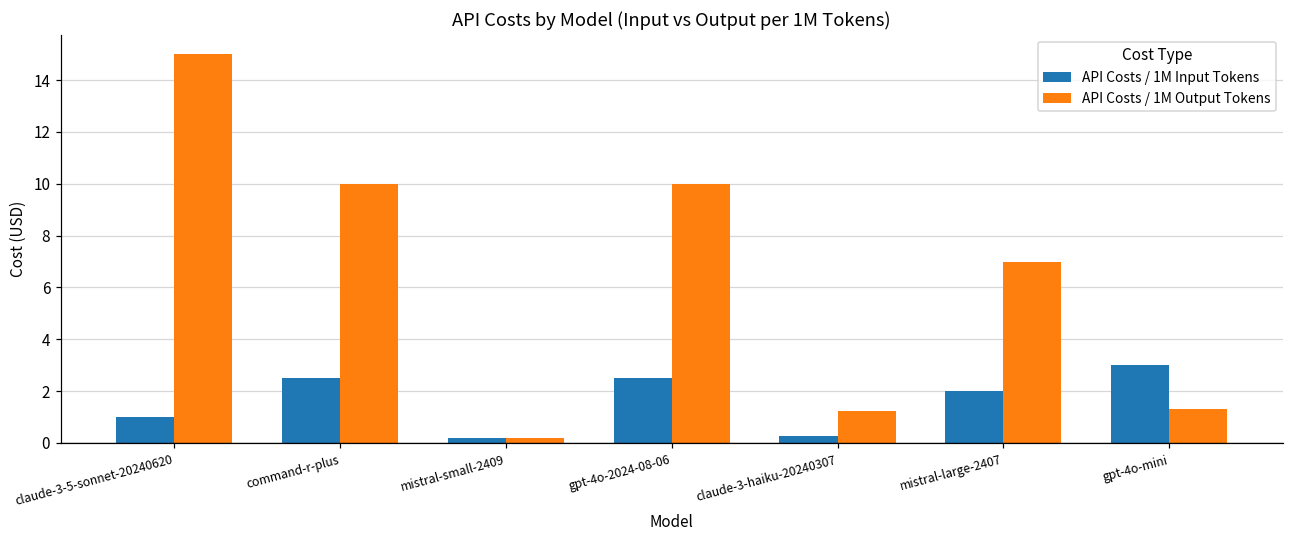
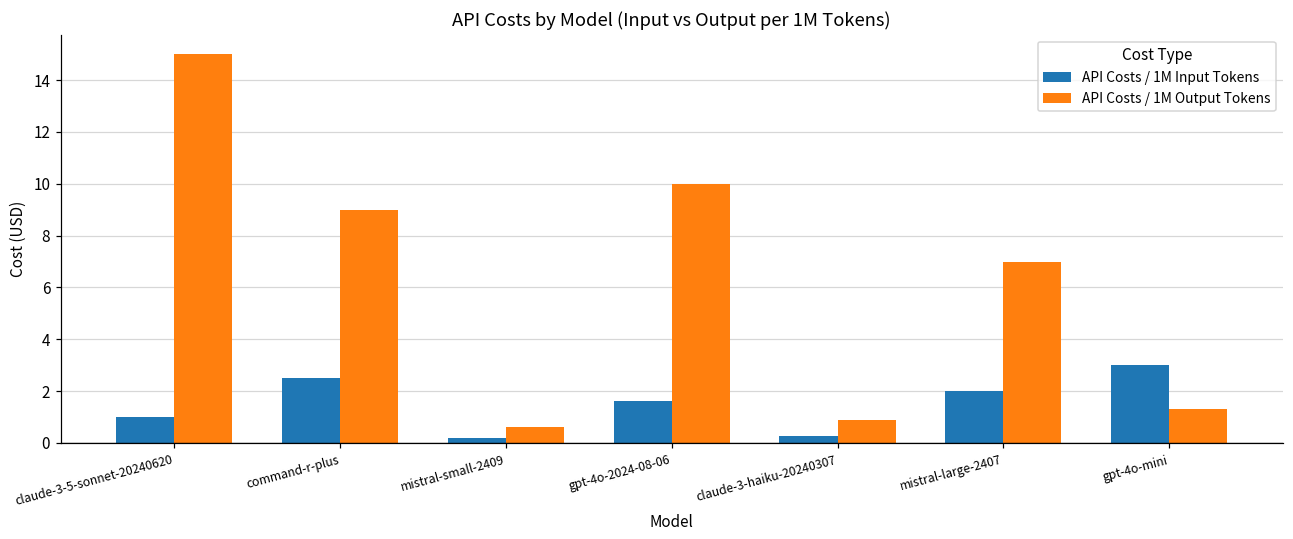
API Costs / 1M Output Tokens, command-r-plus: 10 -> 9
API Costs / 1M Output Tokens, mistral-small-2409: 0.2 -> 0.6
API Costs / 1M Input Tokens, gpt-4o-2024-08-06: 2.5 -> 1.6
API Costs / 1M Output Tokens, claude-3-haiku-20240307: 1.3 -> 0.9
